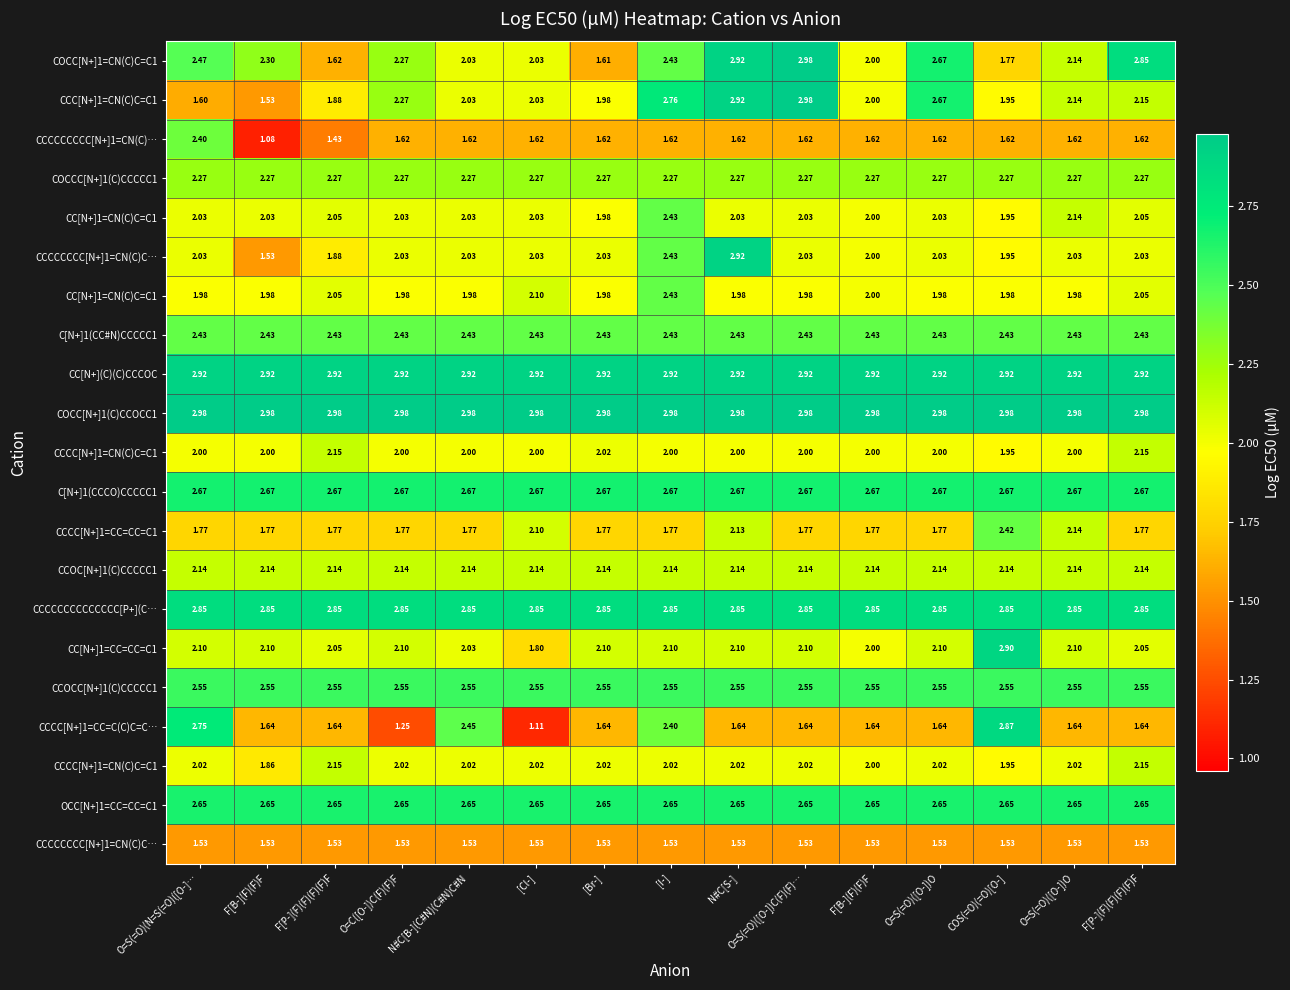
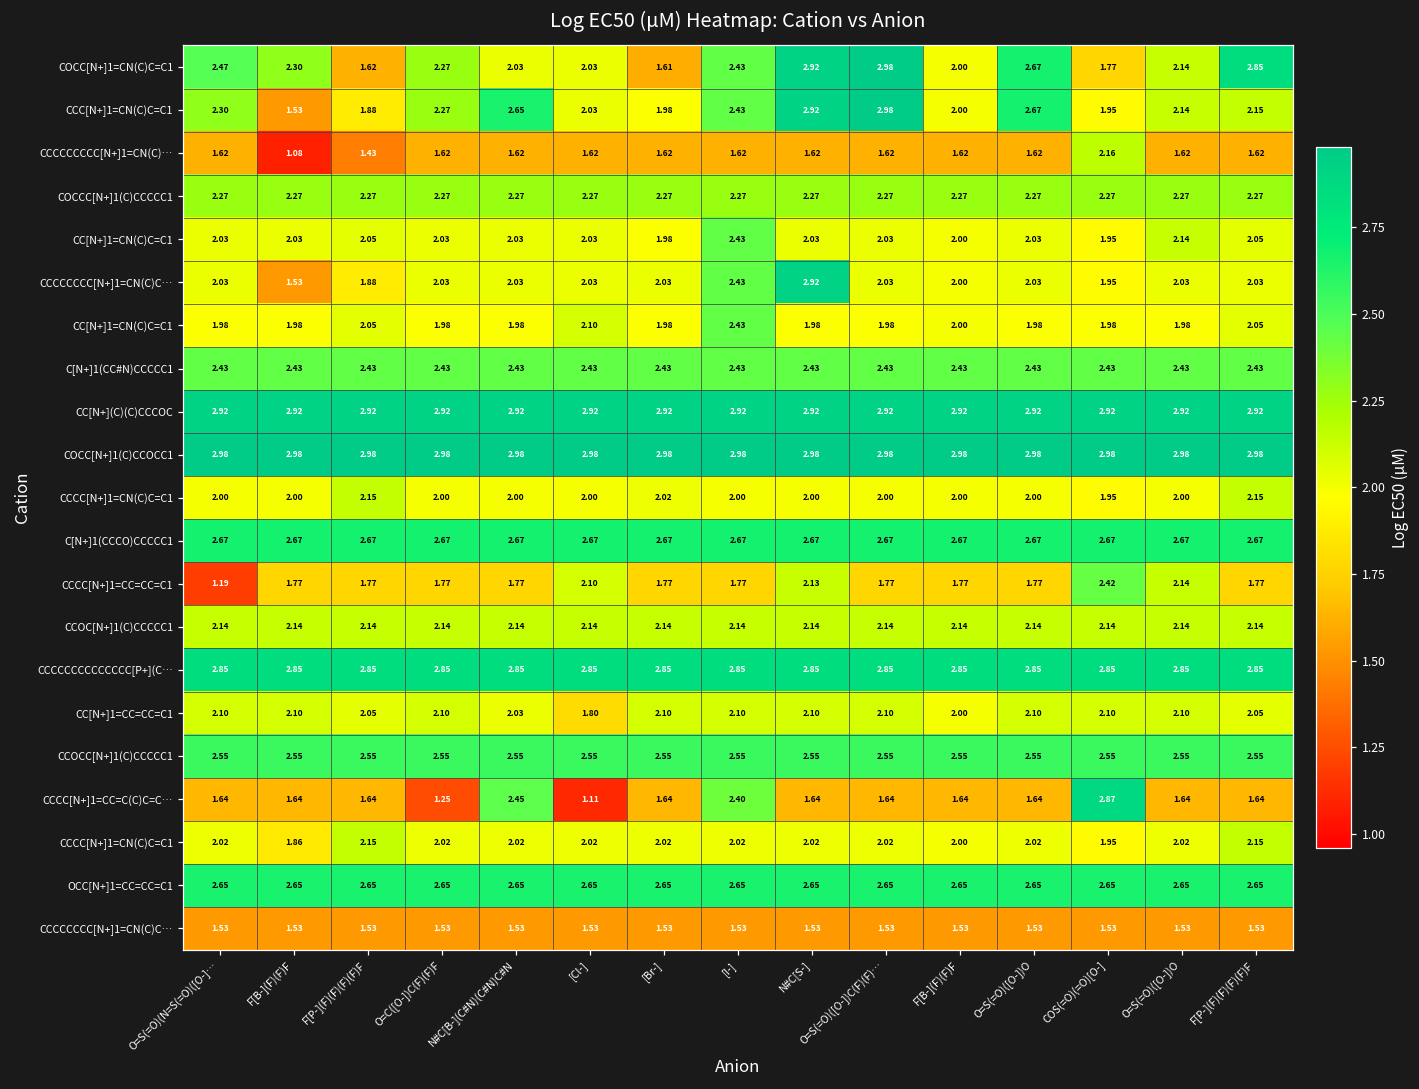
CCC[N+]1=CN(C)C=C1, O=S(=O)(N=S(=O)([O-]…: 1.60 -> 2.30
CCC[N+]1=CN(C)C=C1, N#C[B-](C#N)(C#N)C#N: 2.03 -> 2.65
CCC[N+]1=CN(C)C=C1, [I-]: 2.76 -> 2.43
CCCCCCCCC[N+]1=CN(C)…, O=S(=O)(N=S(=O)([O-]…: 2.40 -> 1.62
CCCCCCCCC[N+]1=CN(C)…, COS(=O)(=O)[O-]: 1.62 -> 2.16
CCCC[N+]1=CC=CC=C1, O=S(=O)(N=S(=O)([O-]…: 1.77 -> 1.19
CC[N+]1=CC=CC=C1, COS(=O)(=O)[O-]: 2.90 -> 2.10
CCCC[N+]1=CC=C(C)C=C…, O=S(=O)(N=S(=O)([O-]…: 2.75 -> 1.64
